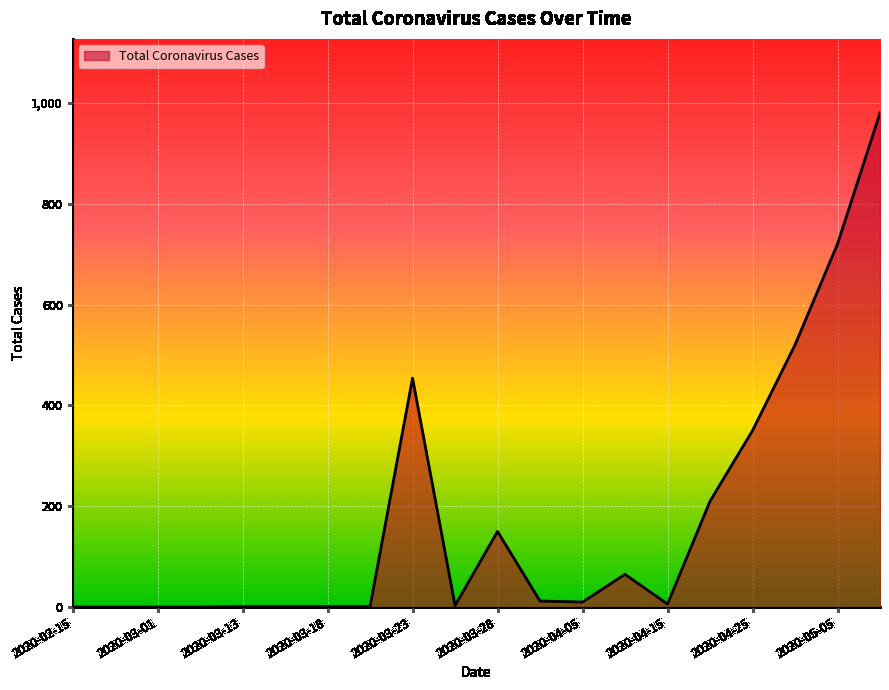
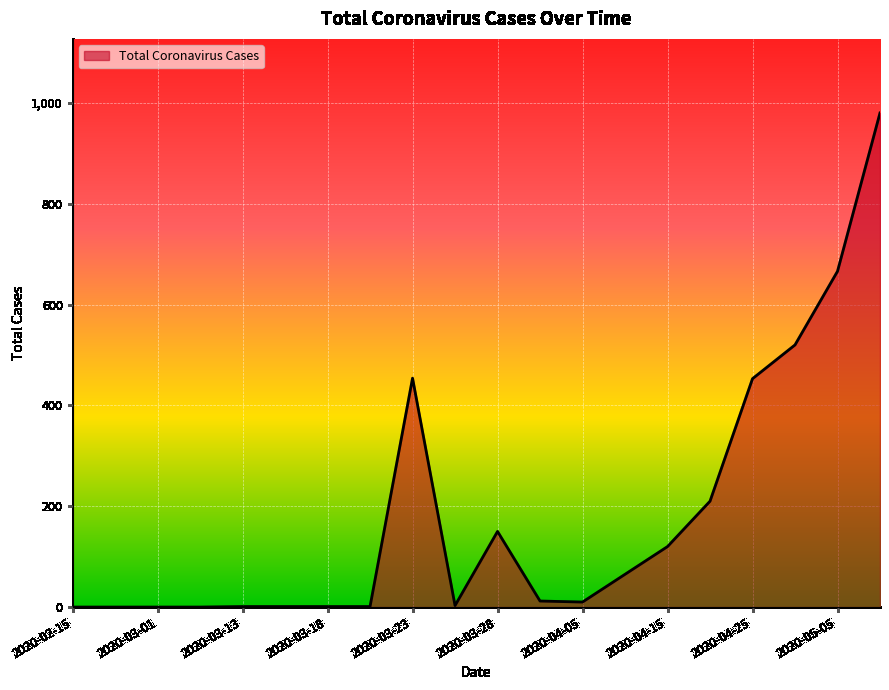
2020-04-15: 10 -> 120
2020-04-25: 350 -> 450
2020-05-05: 720 -> 670
